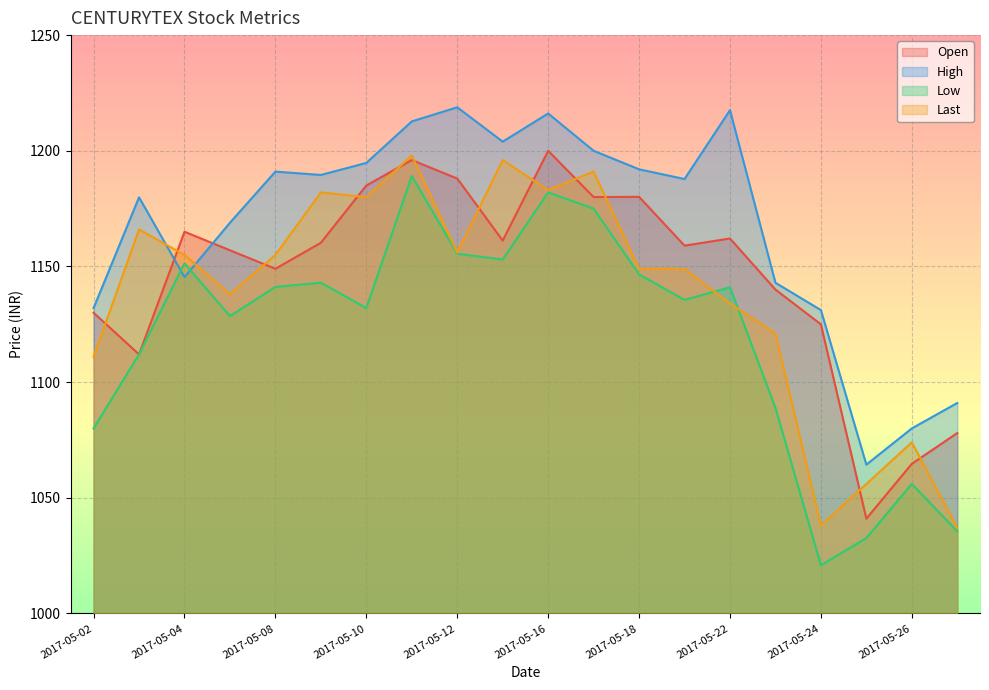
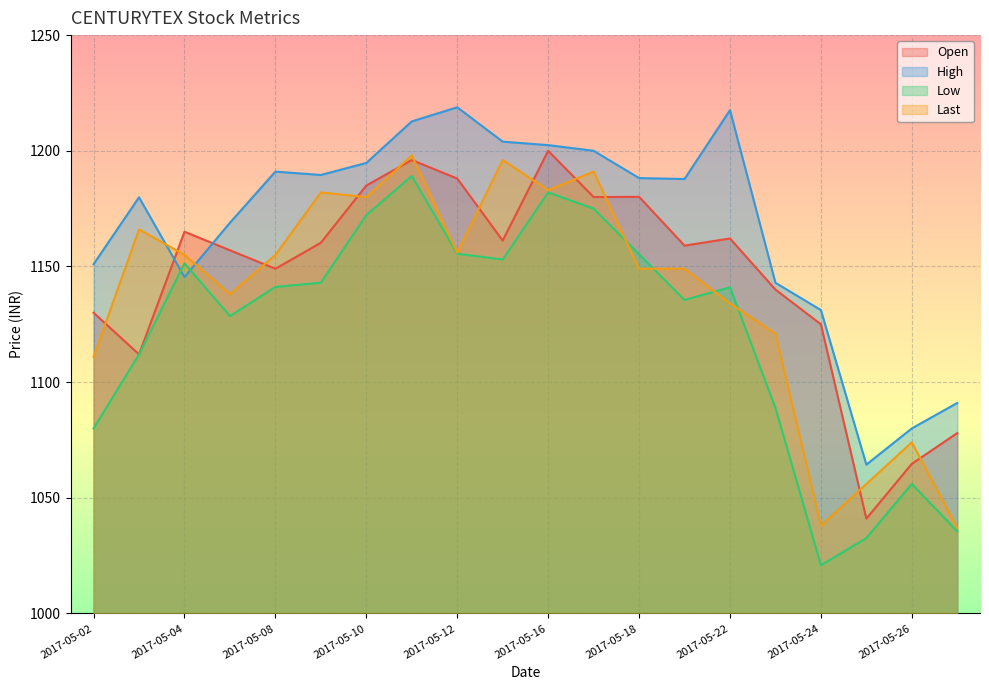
High, 2017-05-02: 1132 -> 1151
Low, 2017-05-10: 1132 -> 1172
High, 2017-05-16: 1216 -> 1202
High, 2017-05-18: 1192 -> 1188
Low, 2017-05-18: 1147 -> 1155
